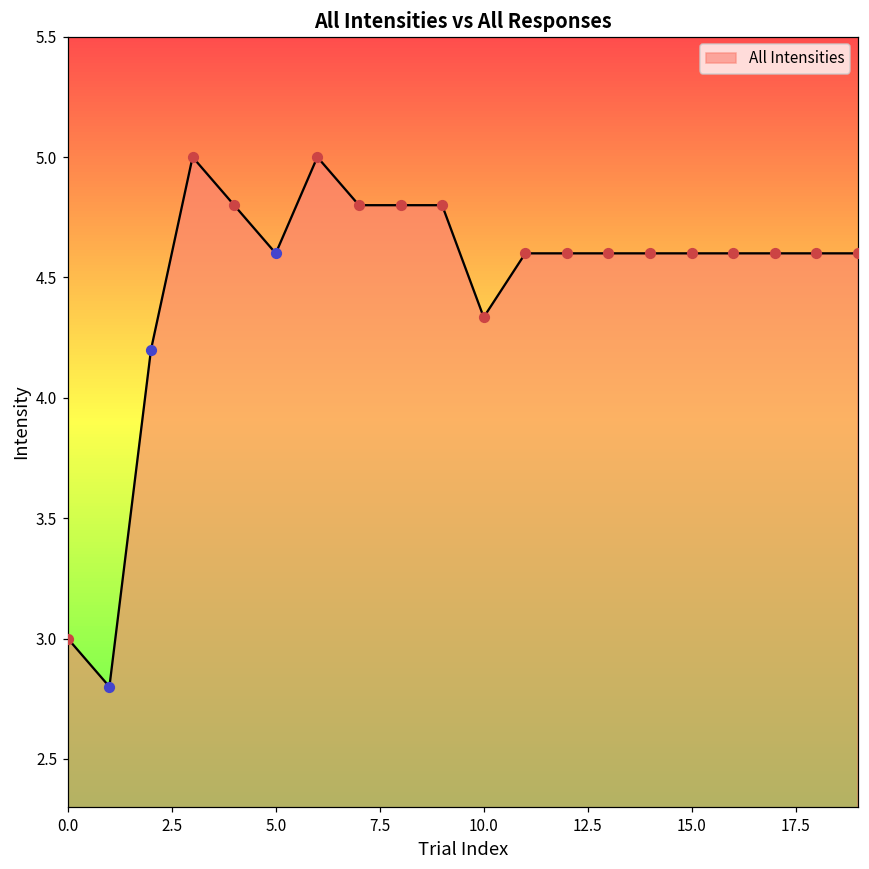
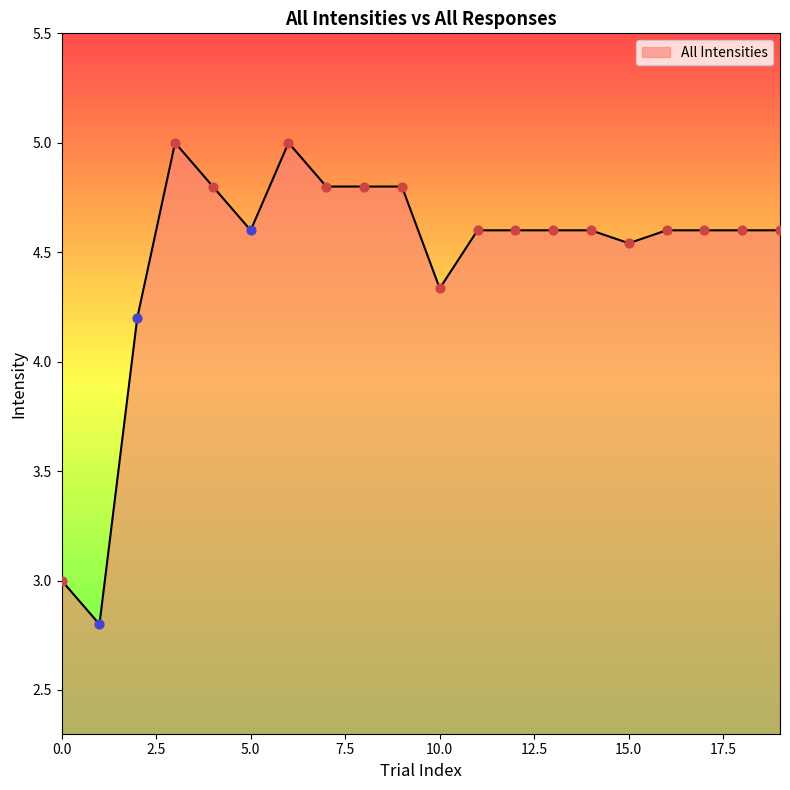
All Intensities, 15.0: 4.60 -> 4.54
